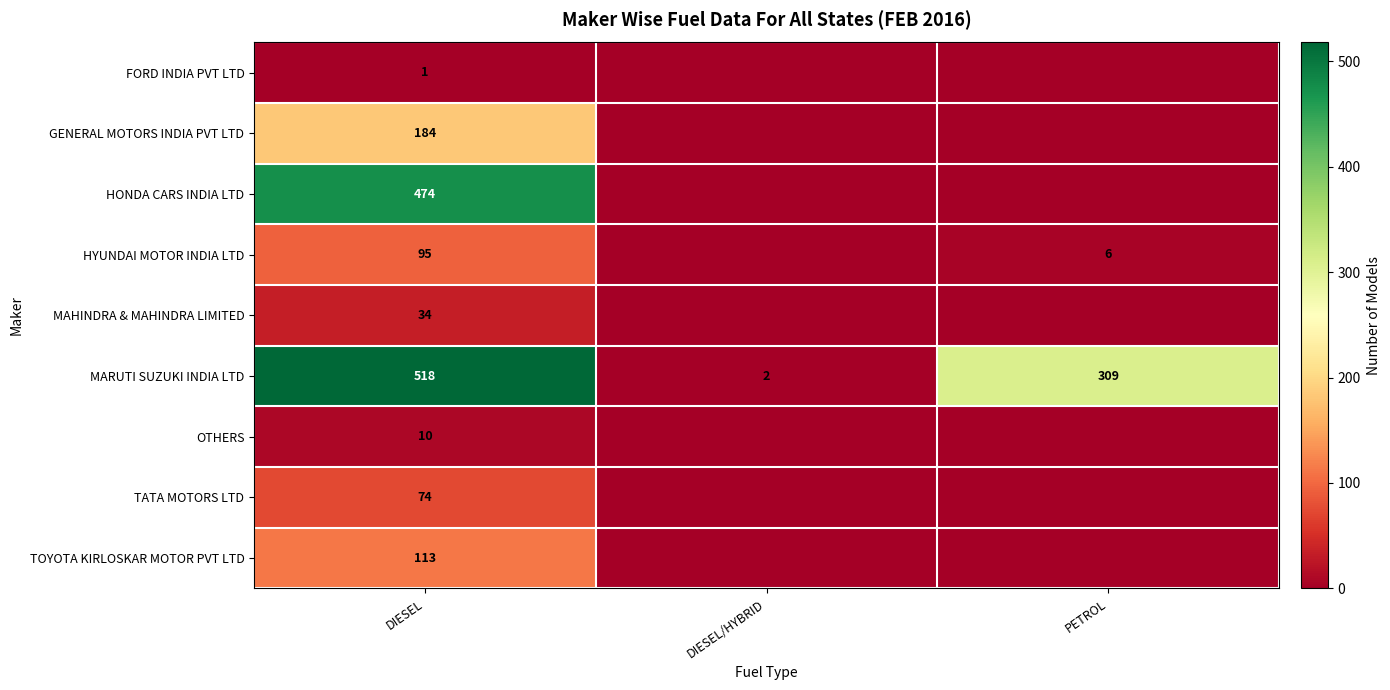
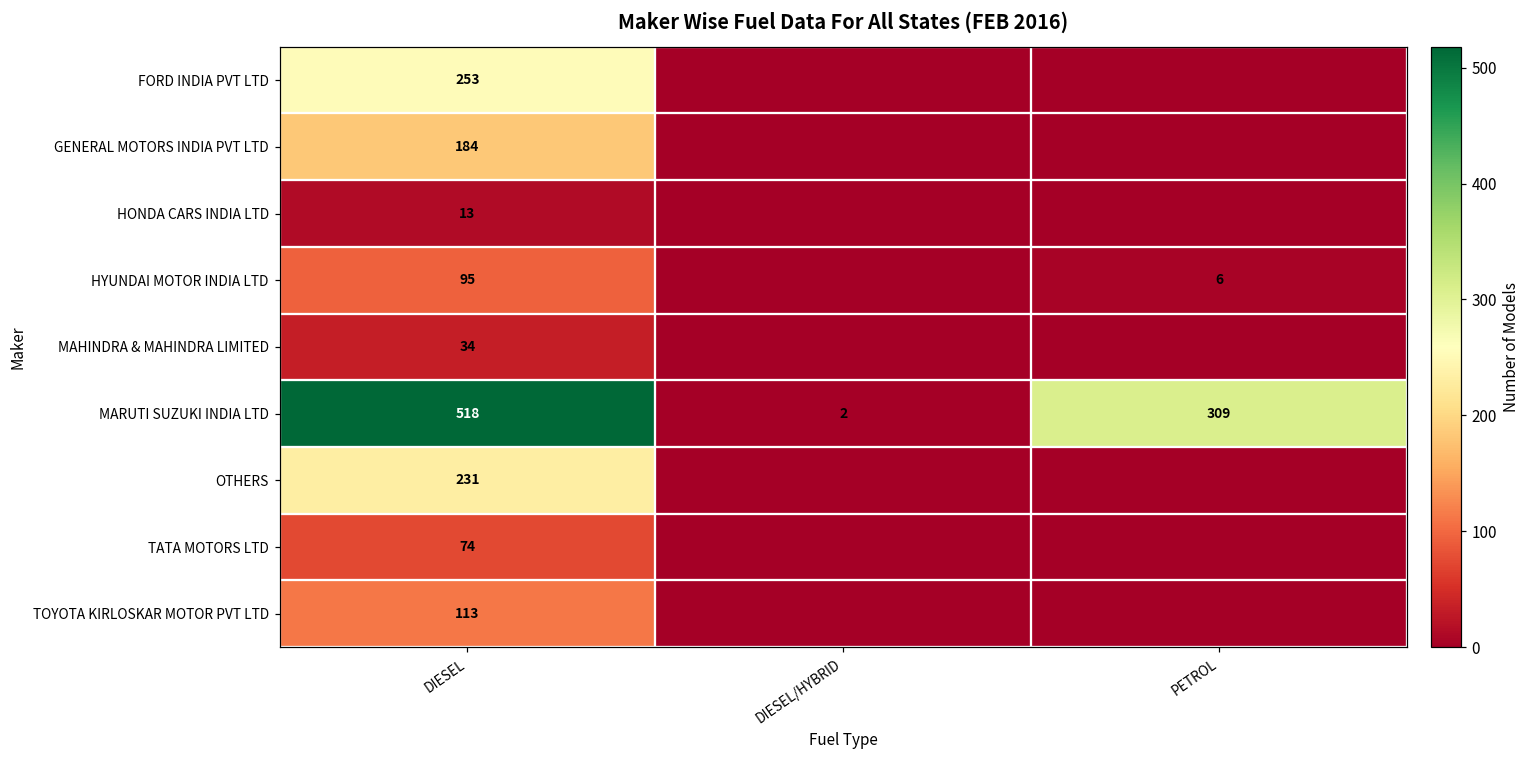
FORD INDIA PVT LTD, DIESEL: 1 -> 253
HONDA CARS INDIA LTD, DIESEL: 474 -> 13
OTHERS, DIESEL: 10 -> 231
